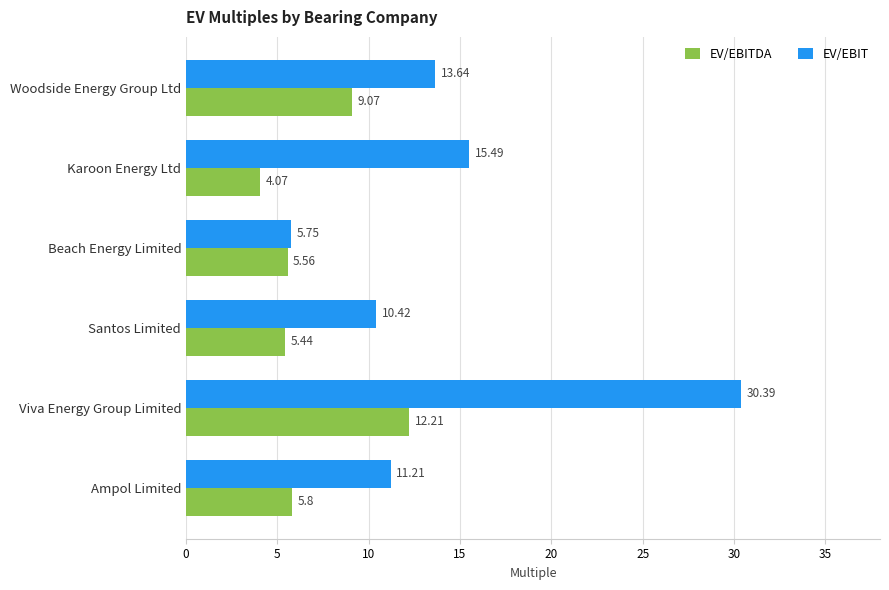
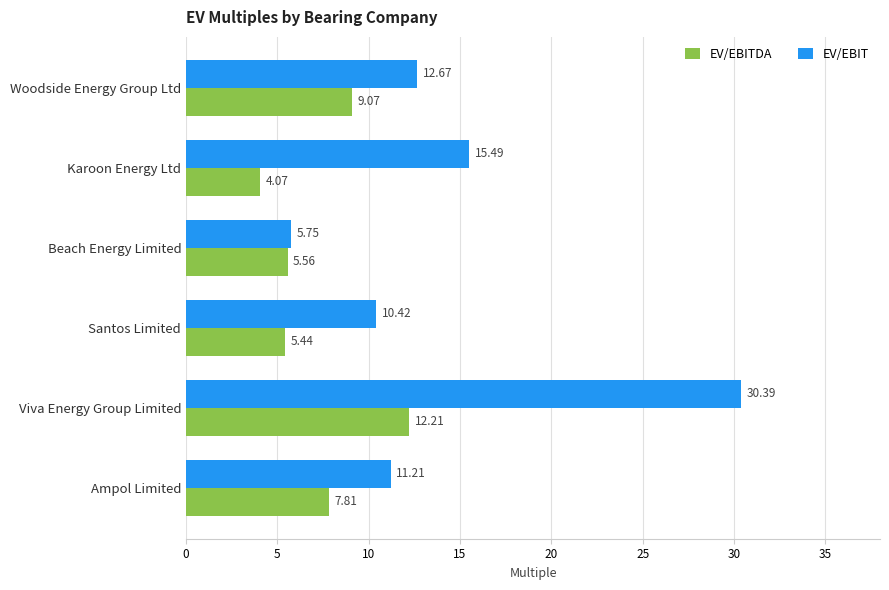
EV/EBIT, Woodside Energy Group Ltd: 13.64 -> 12.67
EV/EBITDA, Ampol Limited: 5.8 -> 7.81
